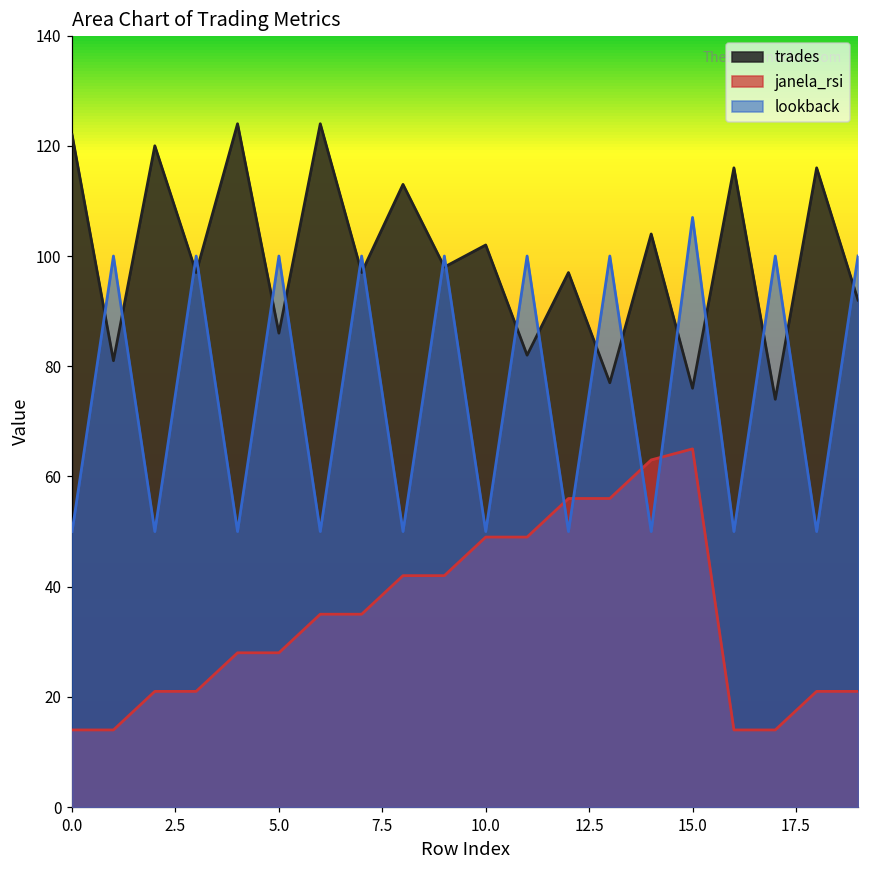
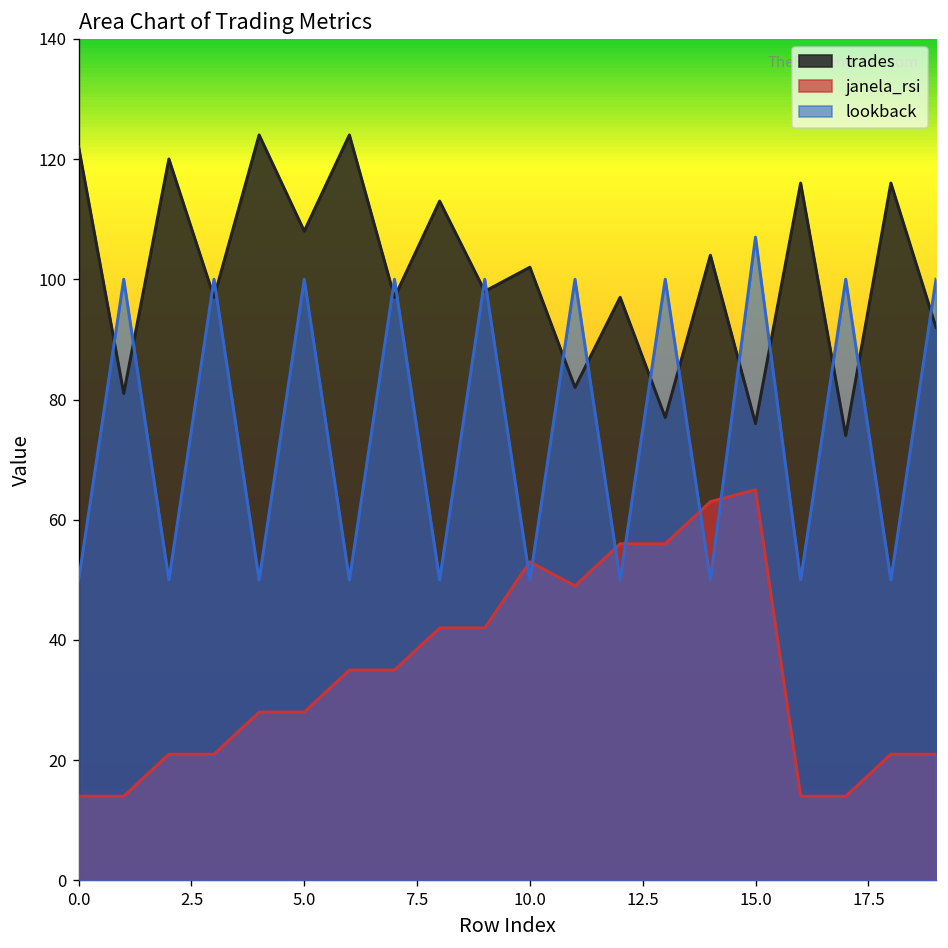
trades, 5.0: 86 -> 108
janela_rsi, 10.0: 49 -> 53
